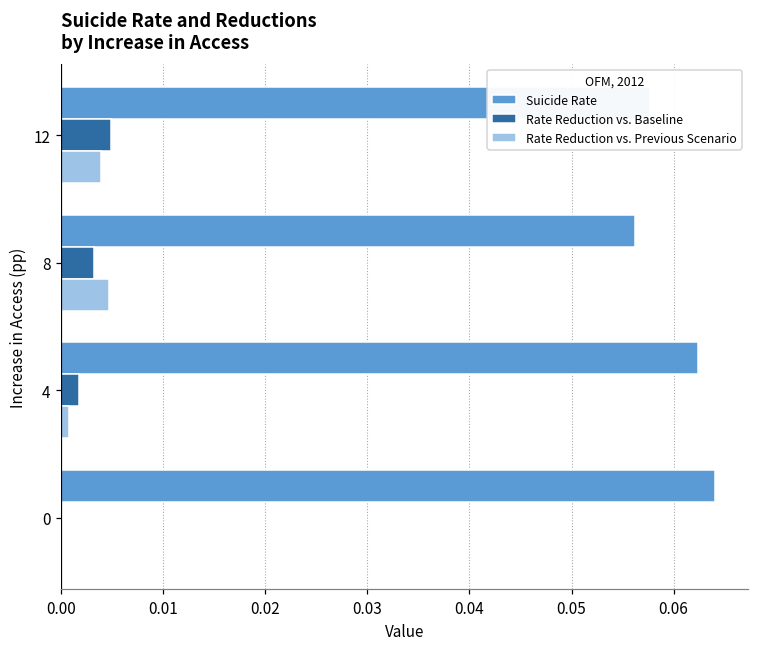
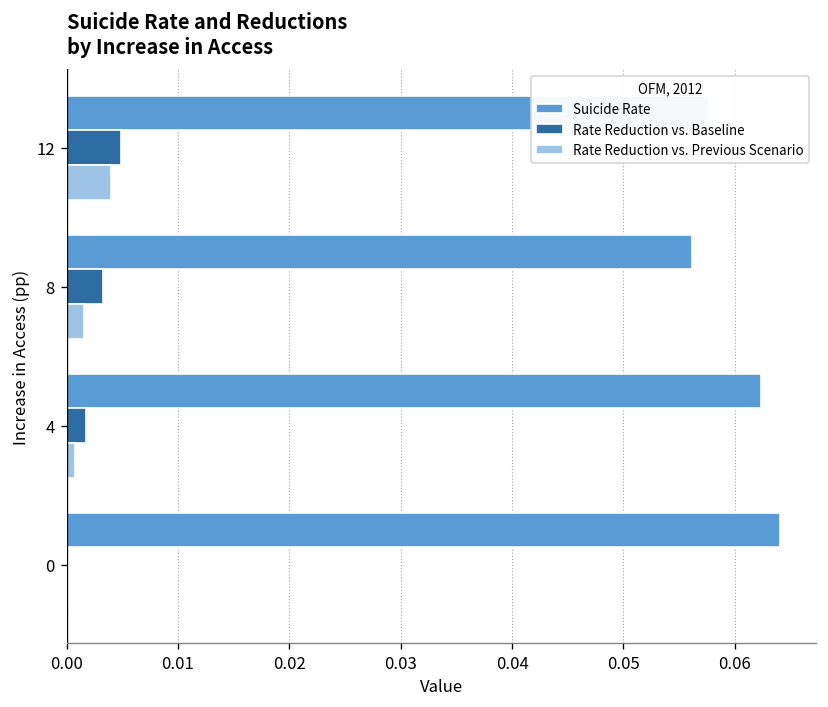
Rate Reduction vs. Previous Scenario, 8: 0.005 -> 0.002
